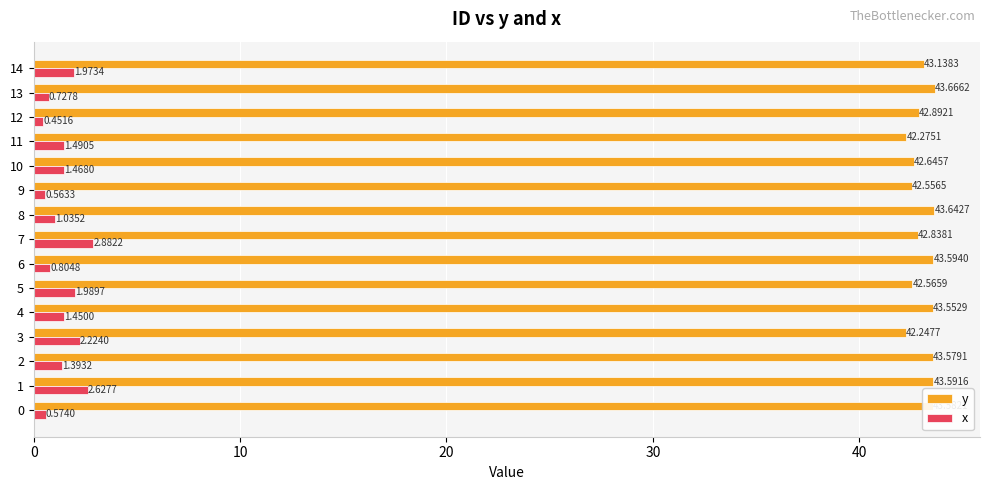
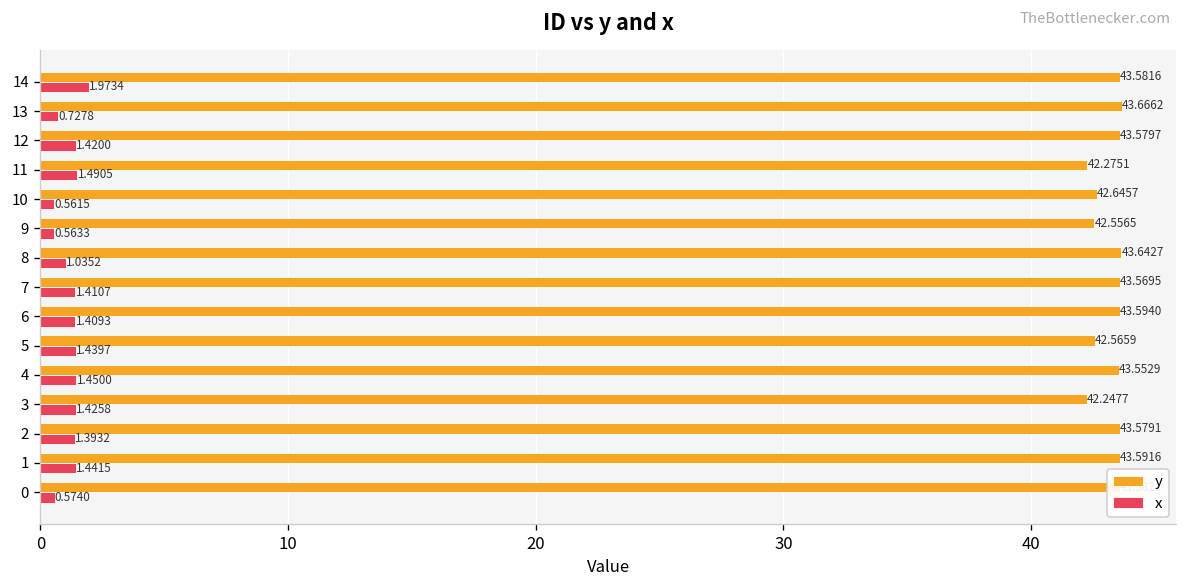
y, 14: 43.1383 -> 43.5816
y, 12: 42.8921 -> 43.5797
x, 12: 0.4516 -> 1.4200
x, 10: 1.4680 -> 0.5615
y, 7: 42.8381 -> 43.5695
x, 7: 2.8822 -> 1.4107
x, 6: 0.8048 -> 1.4093
x, 5: 1.9897 -> 1.4397
x, 3: 2.2240 -> 1.4258
x, 1: 2.6277 -> 1.4415
